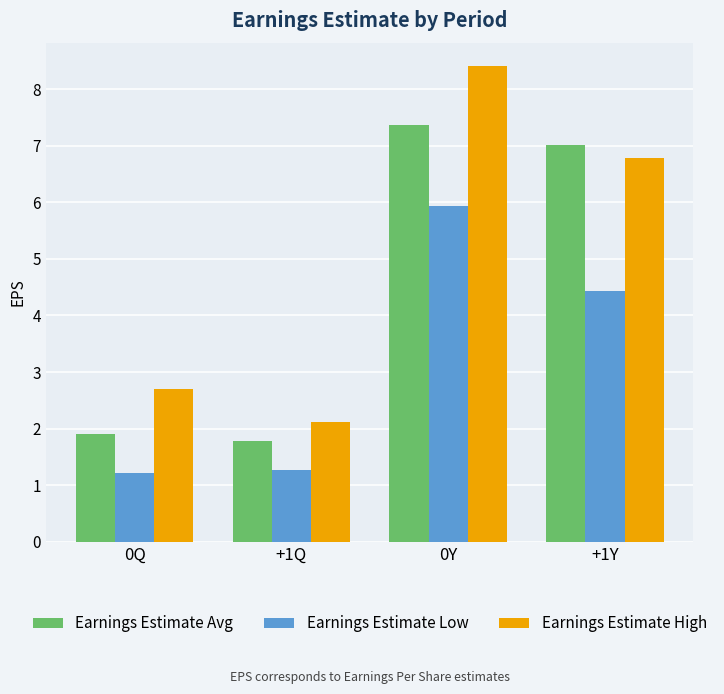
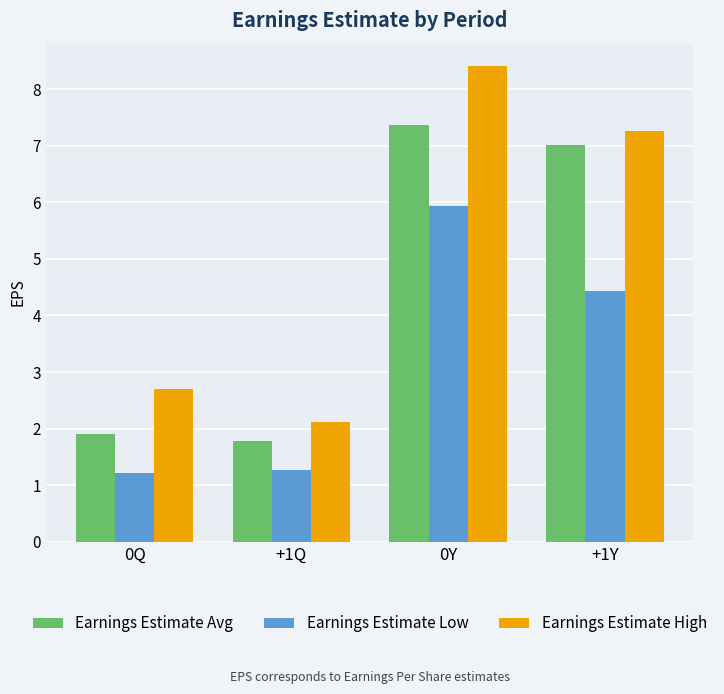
Earnings Estimate High, +1Y: 6.8 -> 7.3
